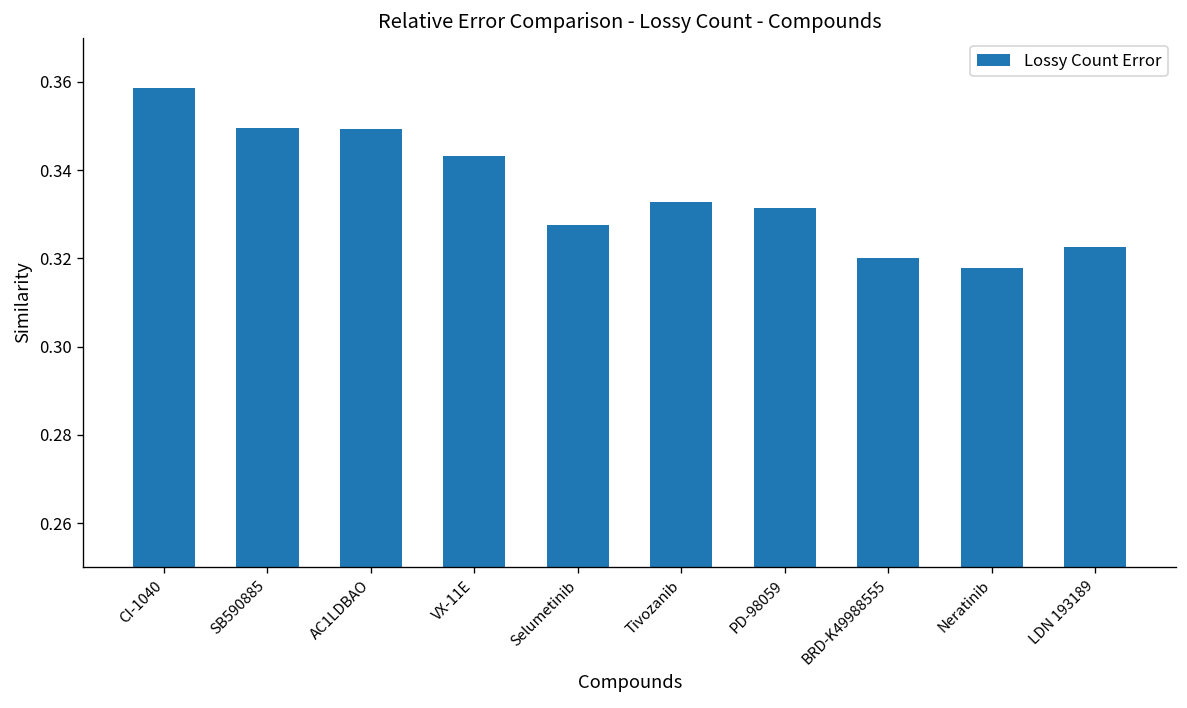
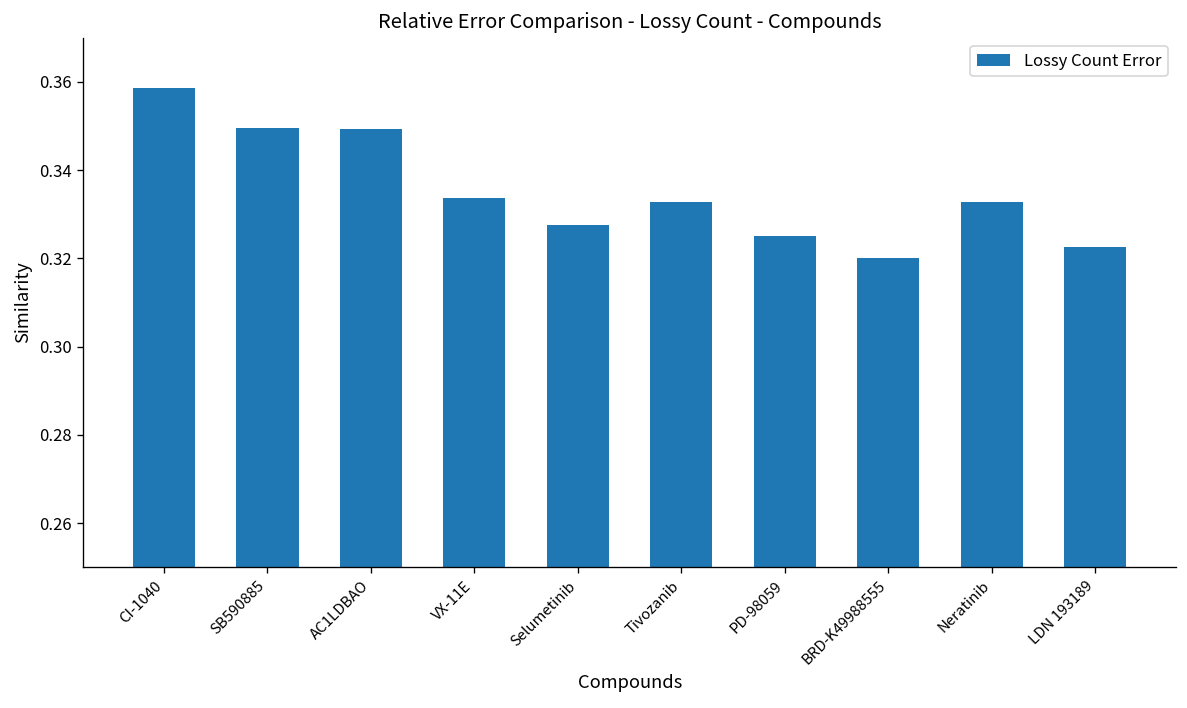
VX-11E: 0.343 -> 0.334
PD-98059: 0.331 -> 0.325
Neratinib: 0.318 -> 0.333
